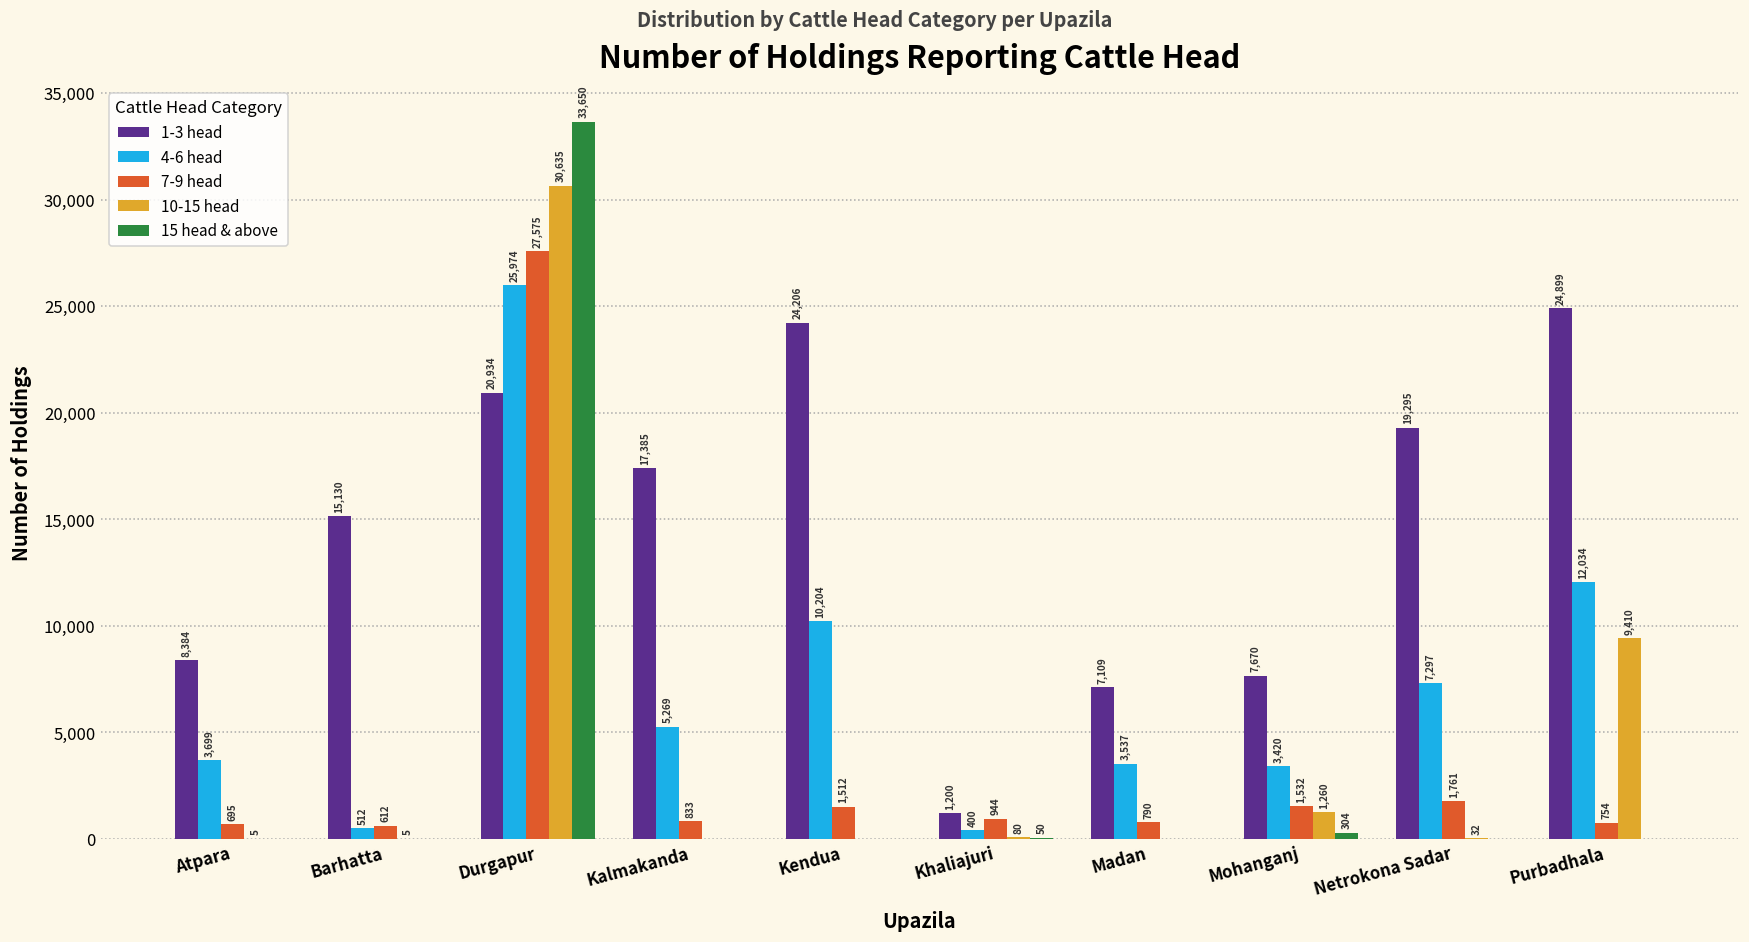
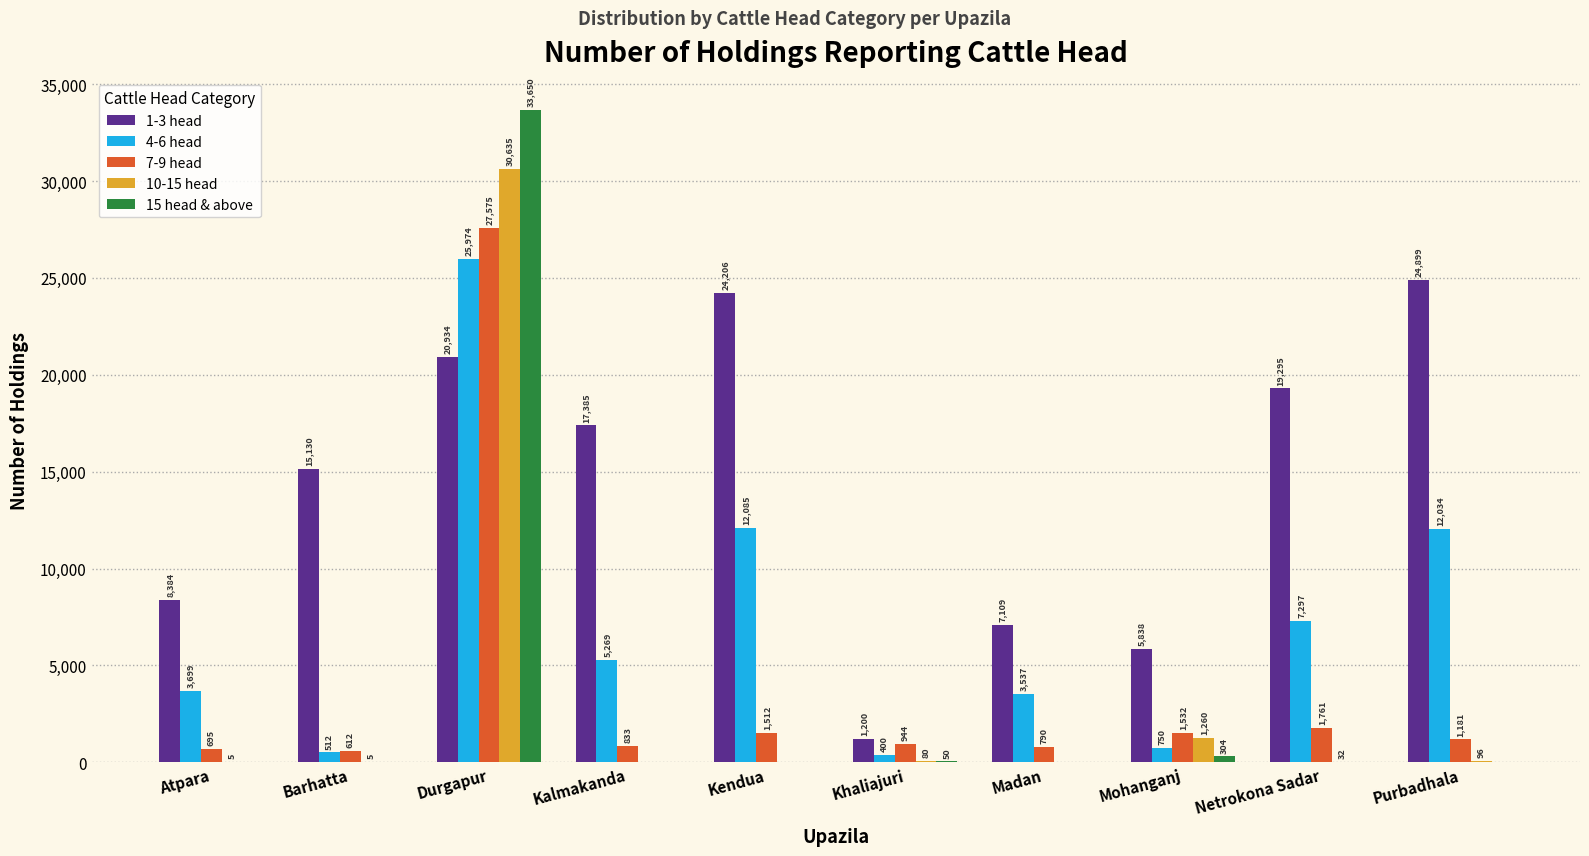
4-6 head, Kendua: 10,204 -> 12,085
1-3 head, Mohanganj: 7,670 -> 5,838
4-6 head, Mohanganj: 3,420 -> 750
7-9 head, Purbadhala: 754 -> 1,181
10-15 head, Purbadhala: 9,410 -> 96
